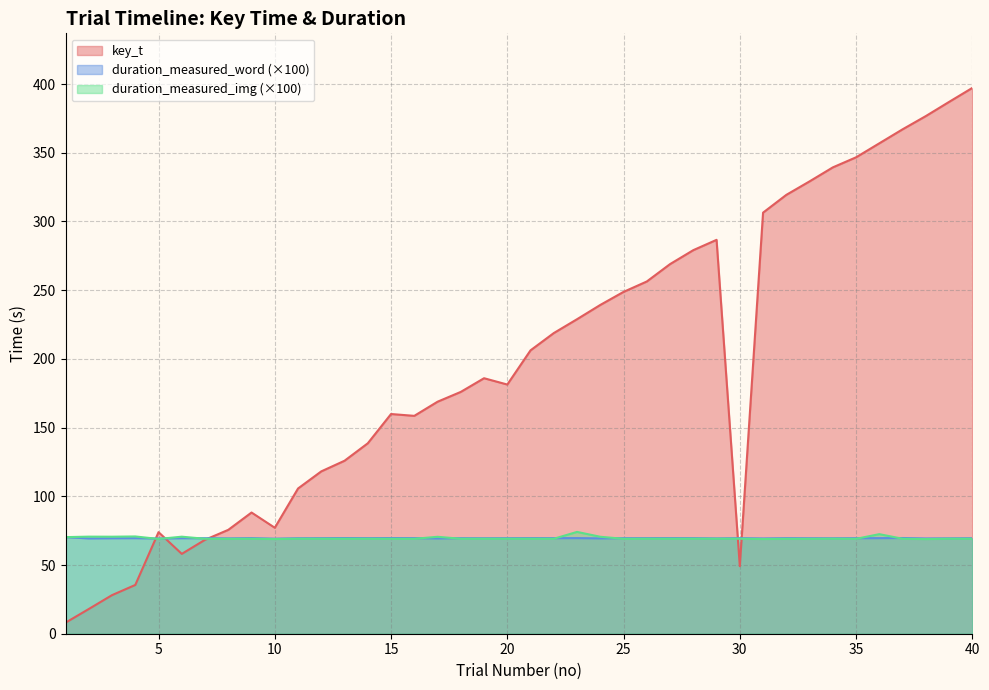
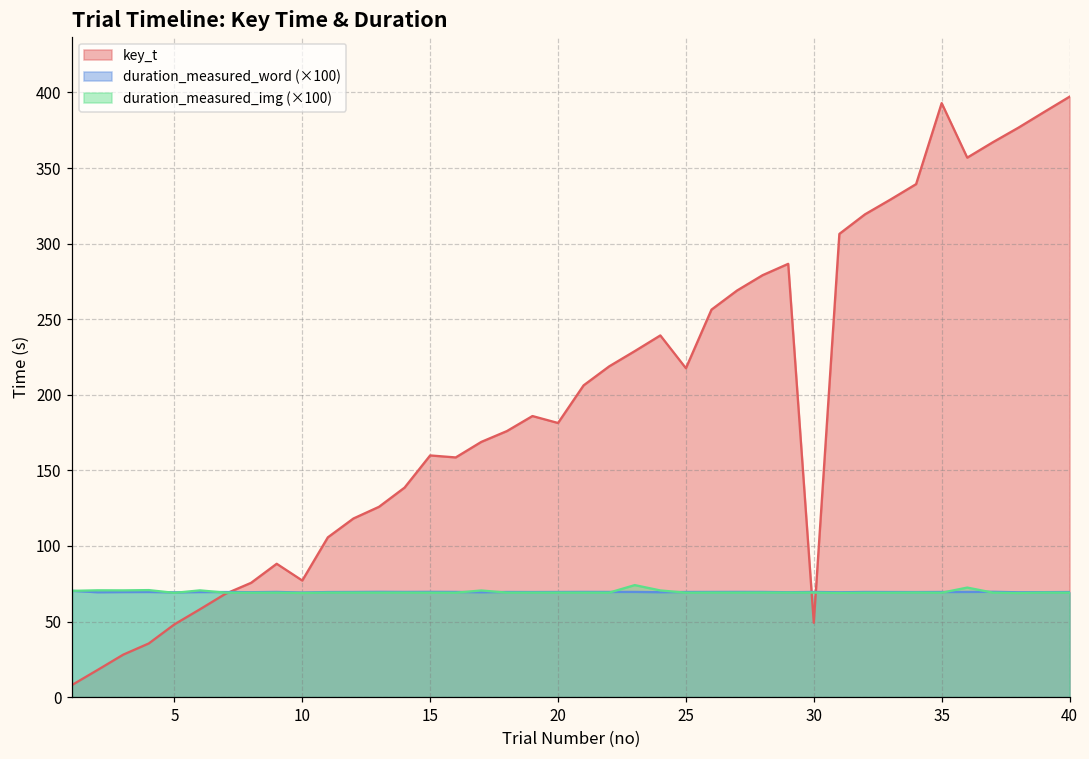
key_t, 5: 74 -> 48
key_t, 25: 249 -> 218
key_t, 35: 347 -> 393
